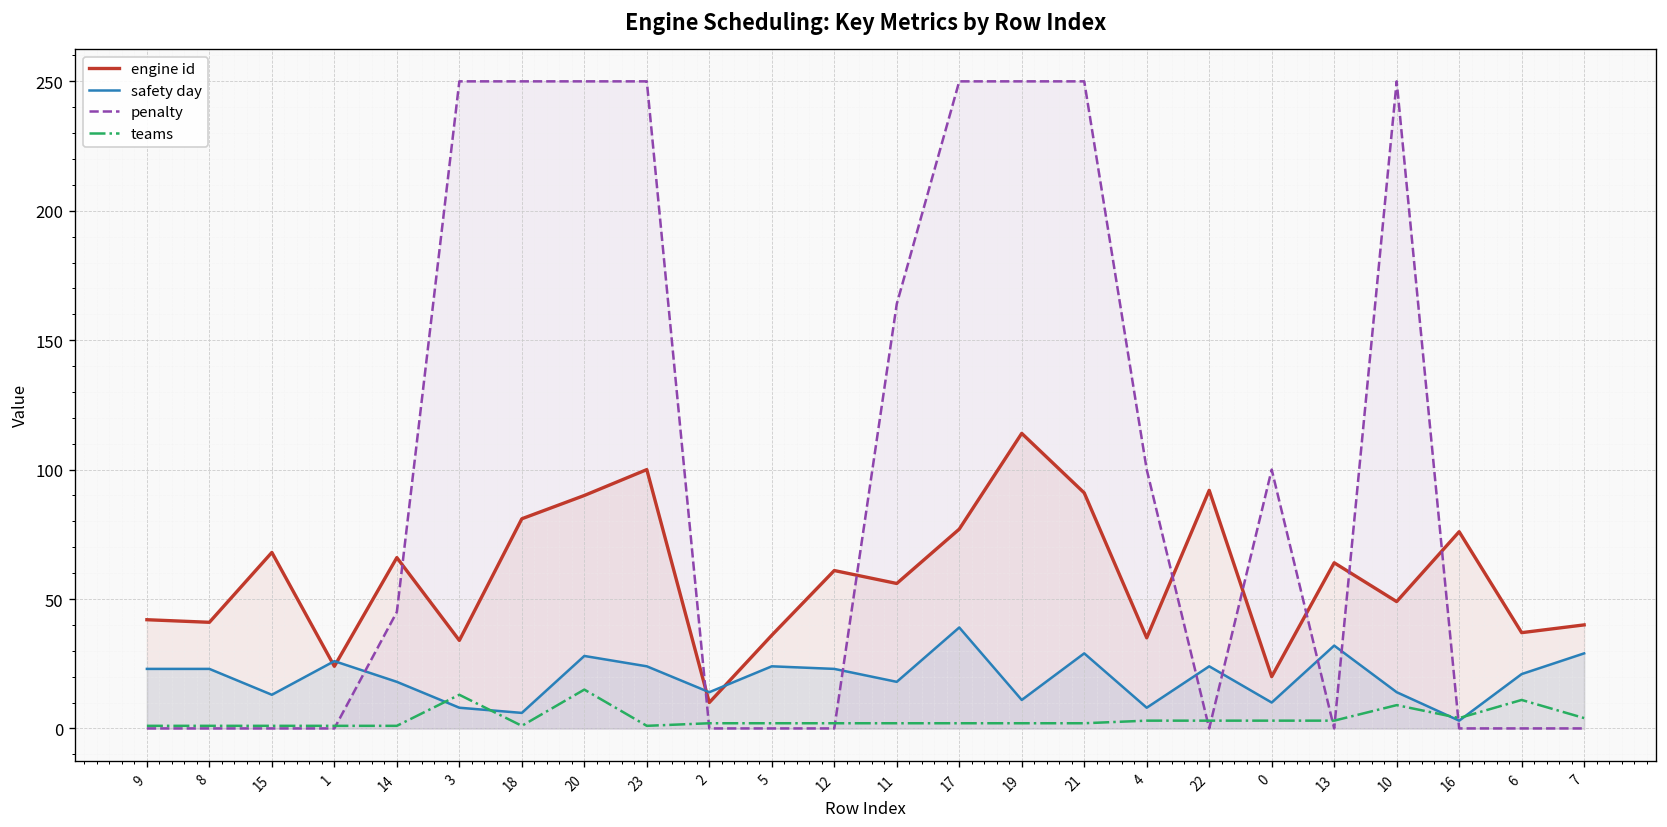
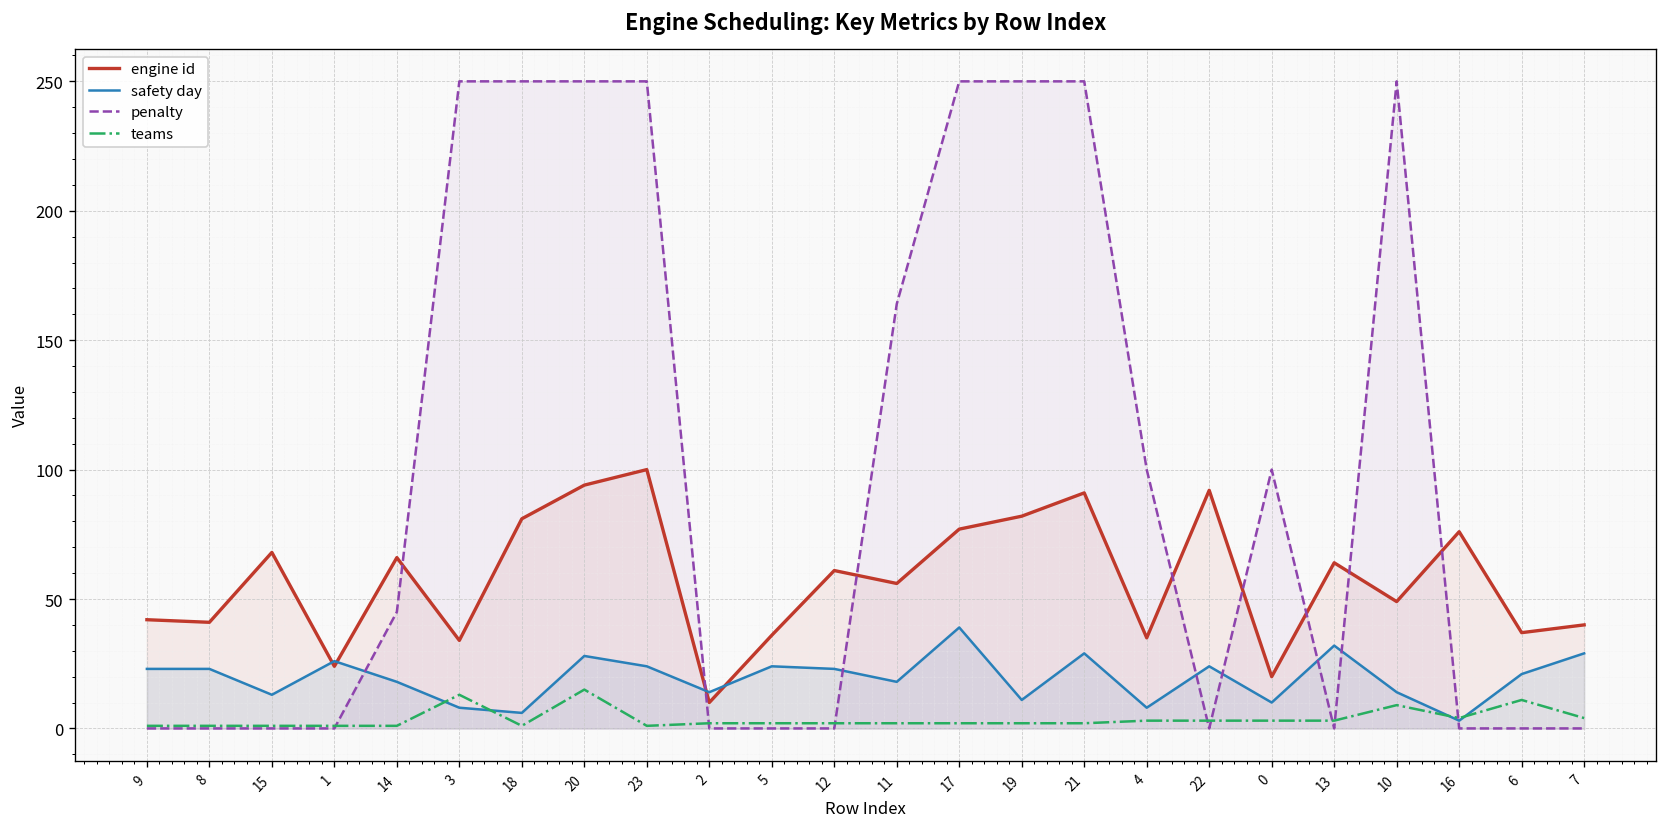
engine id, 20: 90 -> 94
engine id, 19: 114 -> 82
